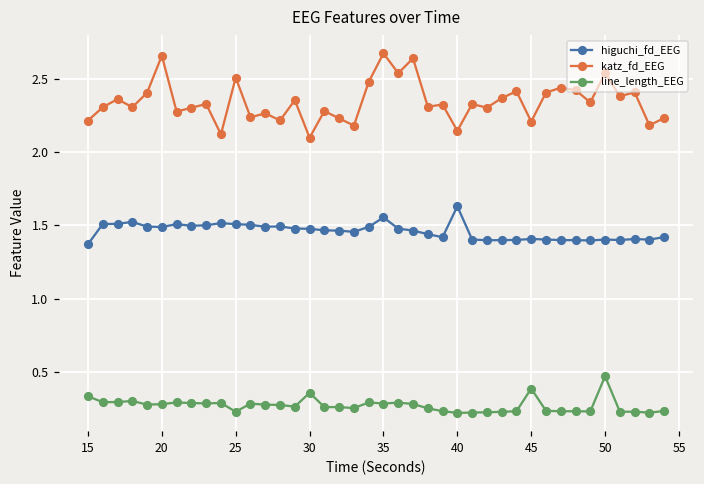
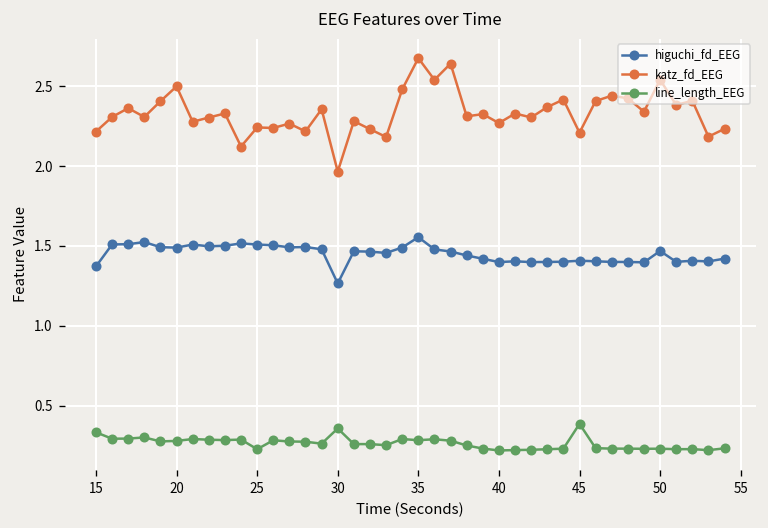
katz_fd_EEG, 20: 2.66 -> 2.50
katz_fd_EEG, 25: 2.51 -> 2.24
higuchi_fd_EEG, 30: 1.48 -> 1.27
katz_fd_EEG, 30: 2.10 -> 1.97
higuchi_fd_EEG, 40: 1.63 -> 1.40
katz_fd_EEG, 40: 2.15 -> 2.27
higuchi_fd_EEG, 50: 1.40 -> 1.47
line_length_EEG, 50: 0.47 -> 0.23
